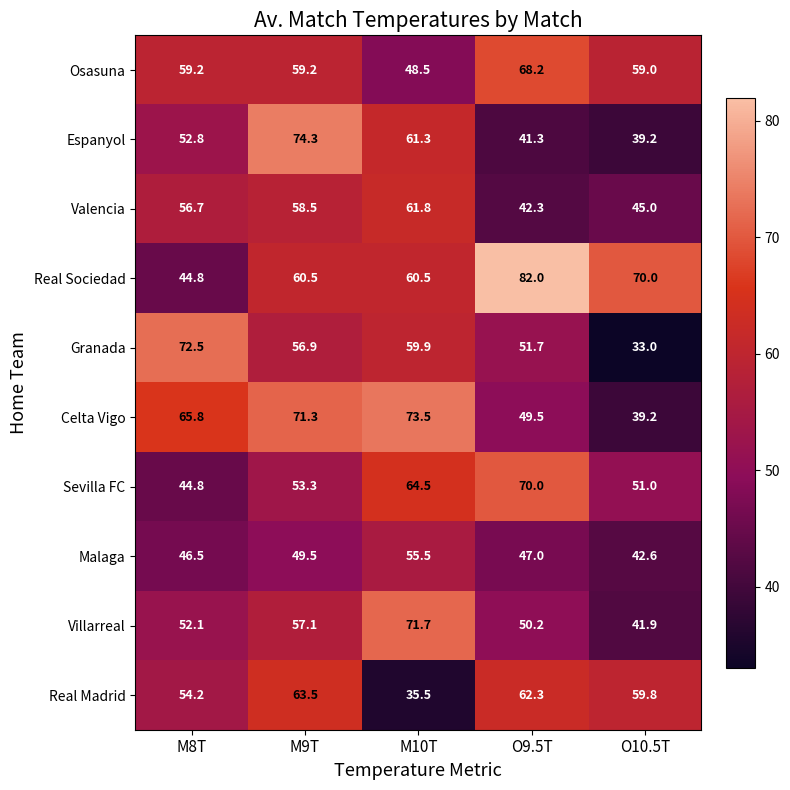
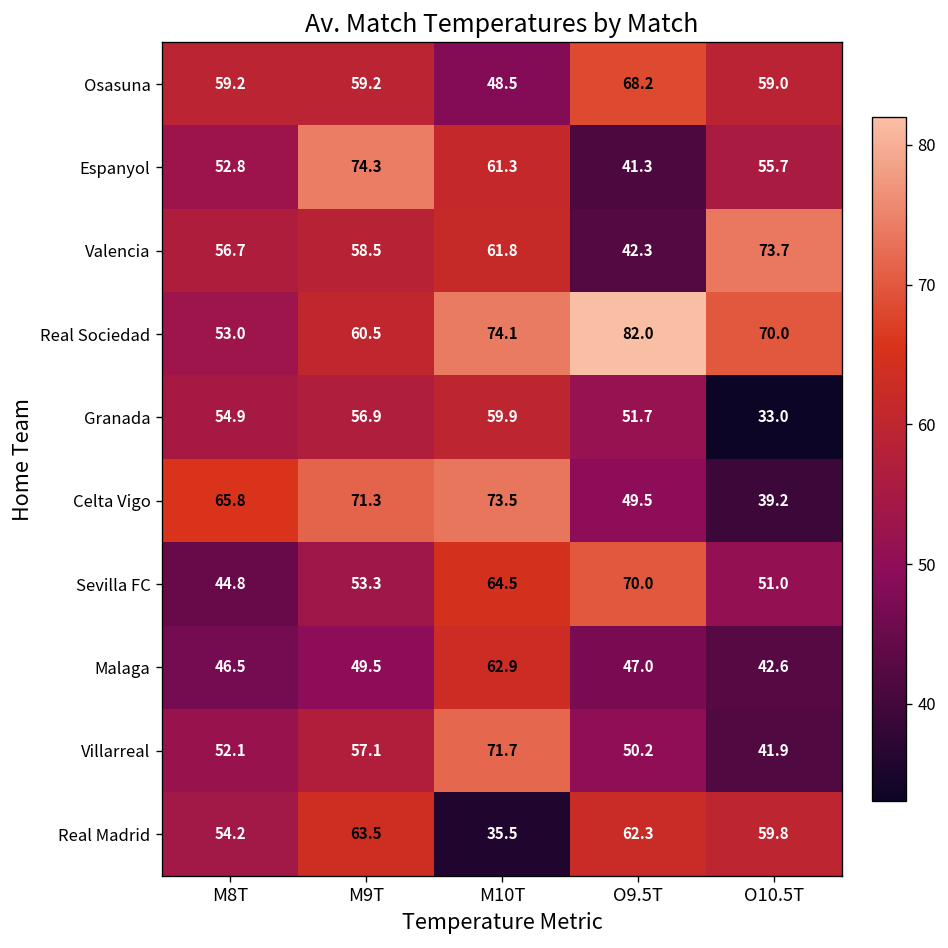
Espanyol, O10.5T: 39.2 -> 55.7
Valencia, O10.5T: 45.0 -> 73.7
Real Sociedad, M8T: 44.8 -> 53.0
Real Sociedad, M10T: 60.5 -> 74.1
Granada, M8T: 72.5 -> 54.9
Malaga, M10T: 55.5 -> 62.9
